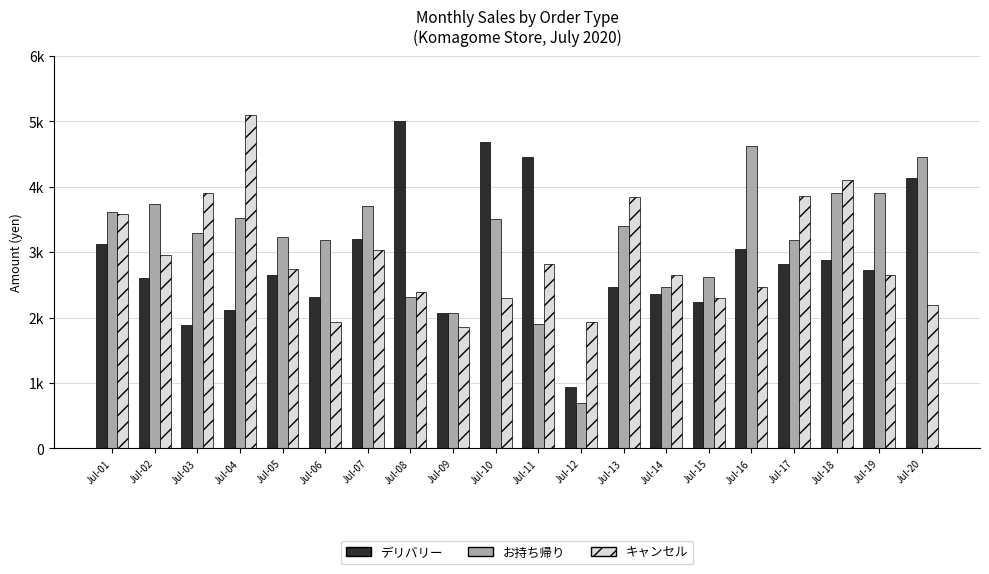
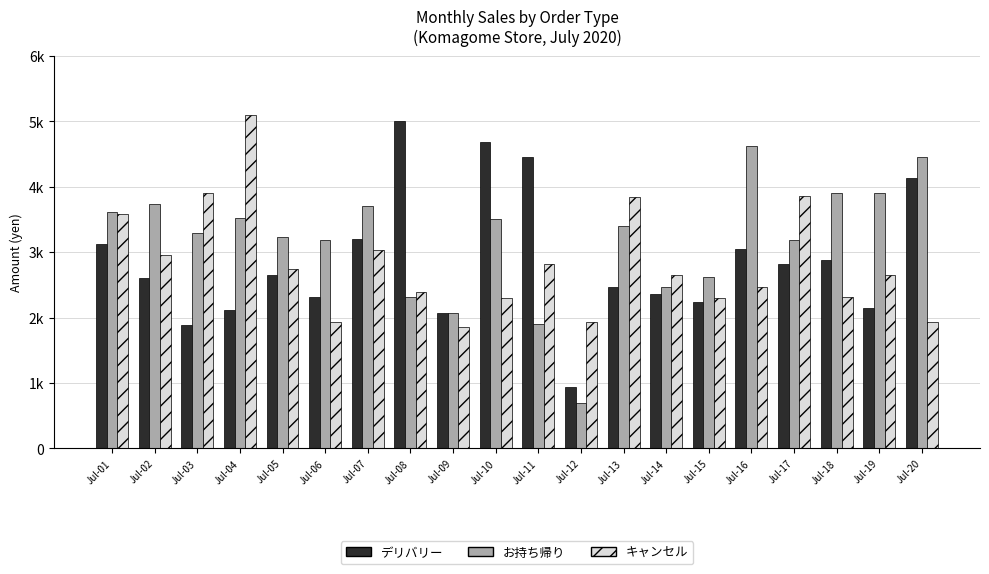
キャンセル, Jul-18: 4100 -> 2300
デリバリー, Jul-19: 2700 -> 2200
キャンセル, Jul-20: 2200 -> 1900
